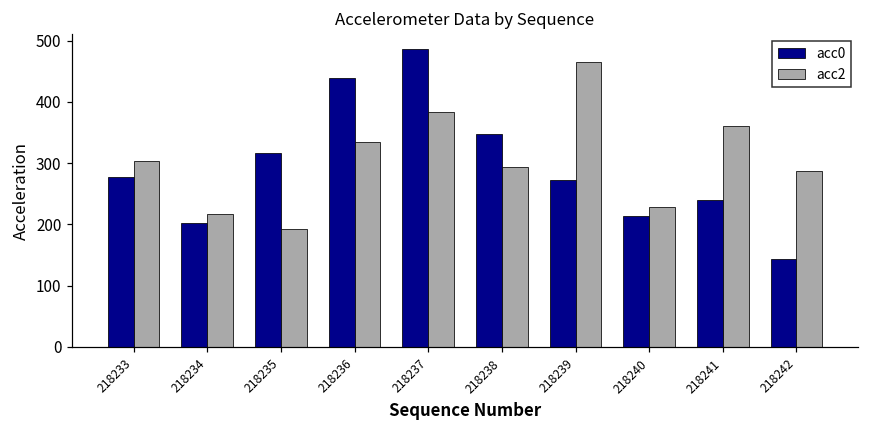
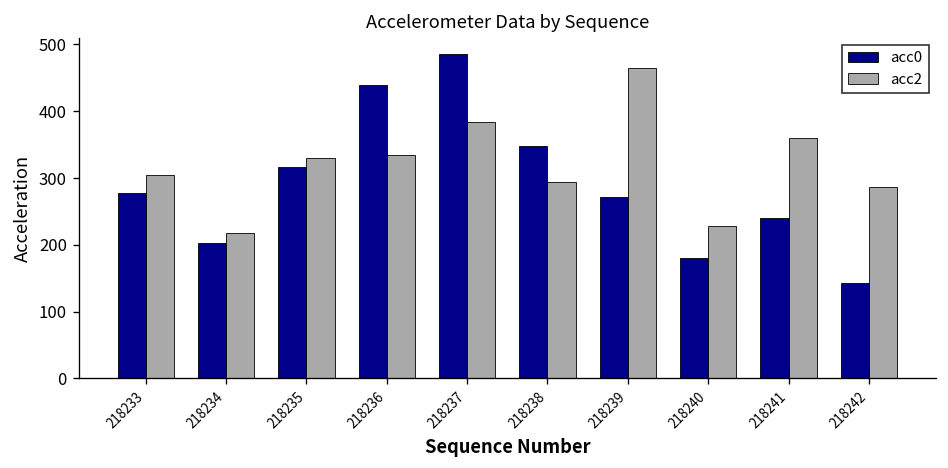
acc2, 218235: 190 -> 330
acc0, 218240: 210 -> 180
